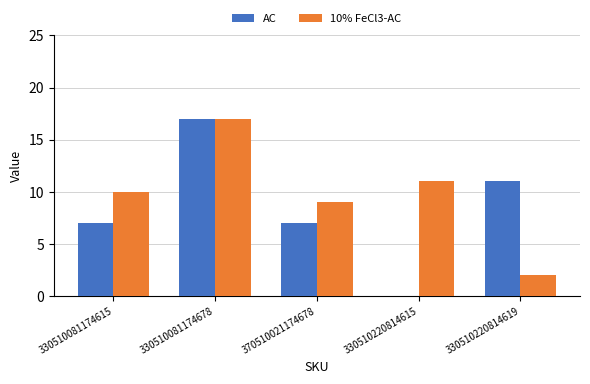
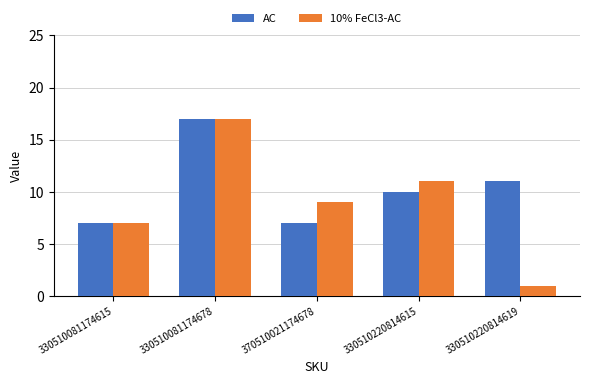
10% FeCl3-AC, 330510081174615: 10 -> 7
AC, 330510220814615: 0 -> 10
10% FeCl3-AC, 330510220814619: 2 -> 1
